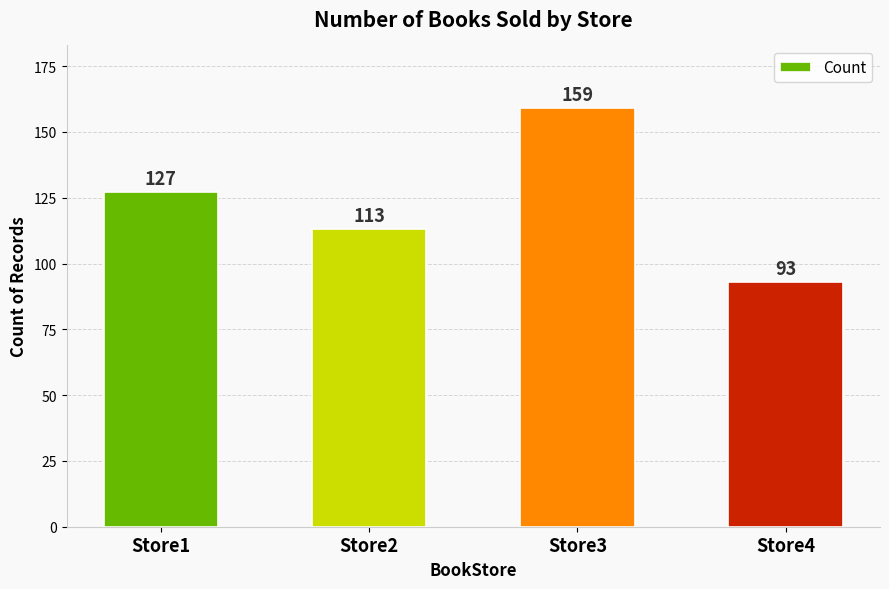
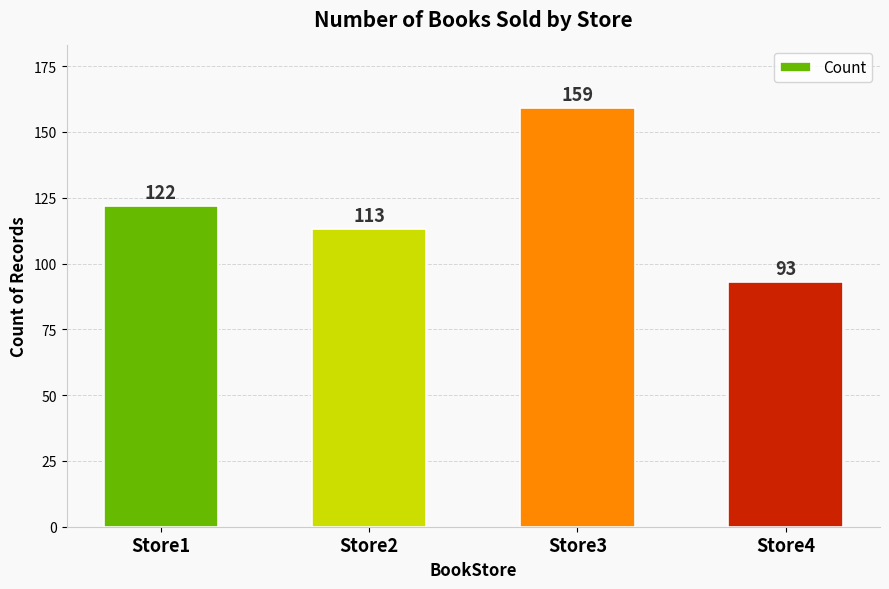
Store1: 127 -> 122
